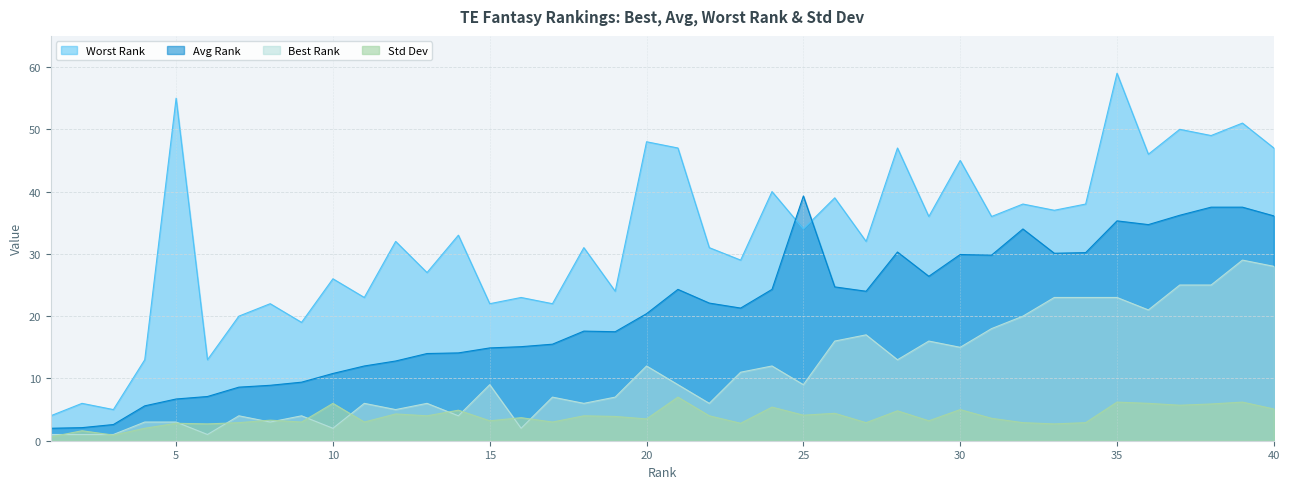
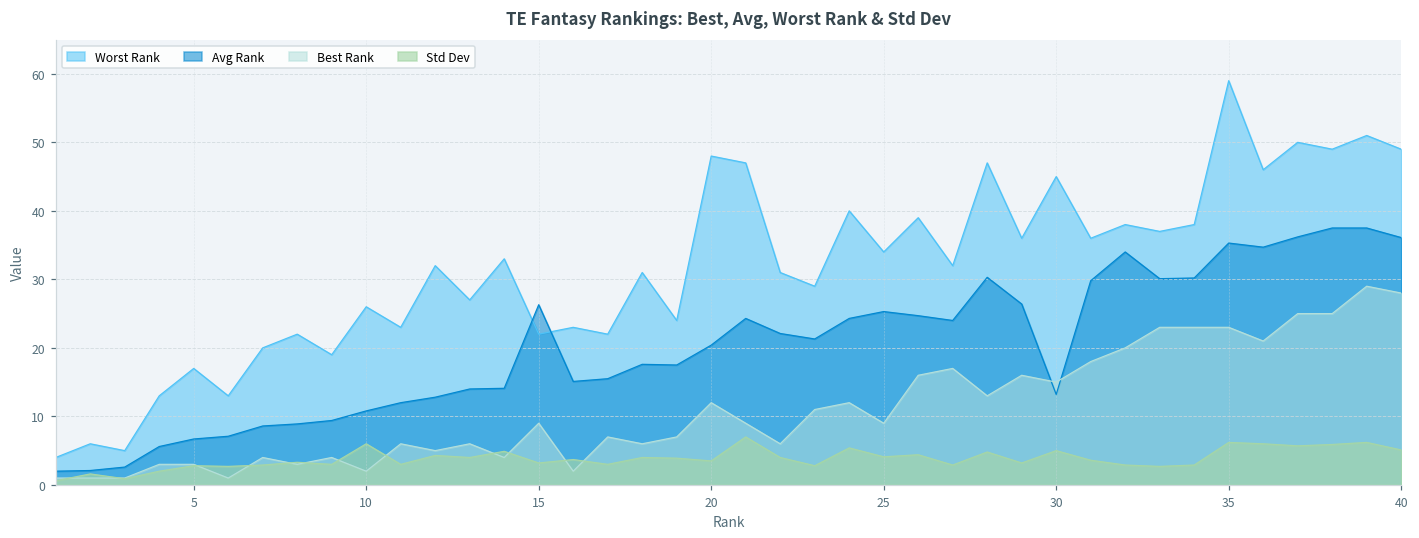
Worst Rank, 5: 55 -> 17
Avg Rank, 15: 15 -> 26
Avg Rank, 25: 39 -> 25
Avg Rank, 30: 30 -> 13
Worst Rank, 40: 47 -> 49
